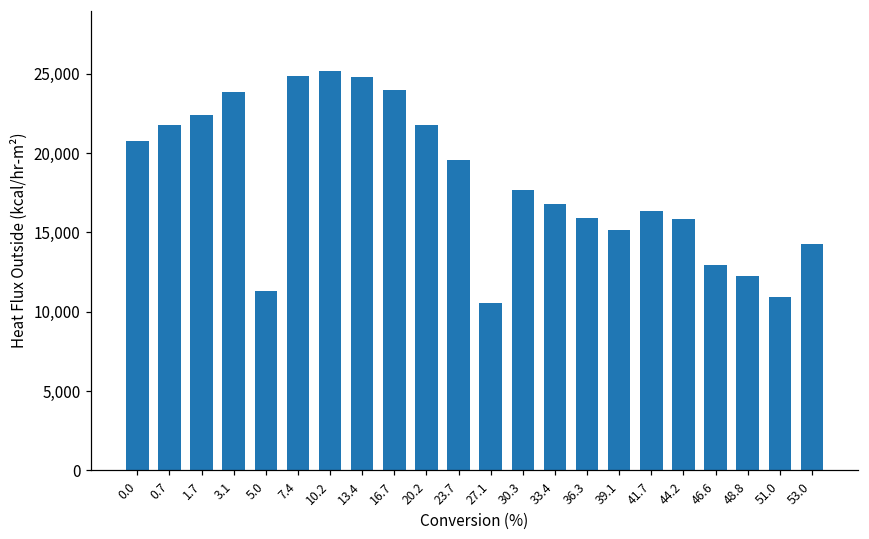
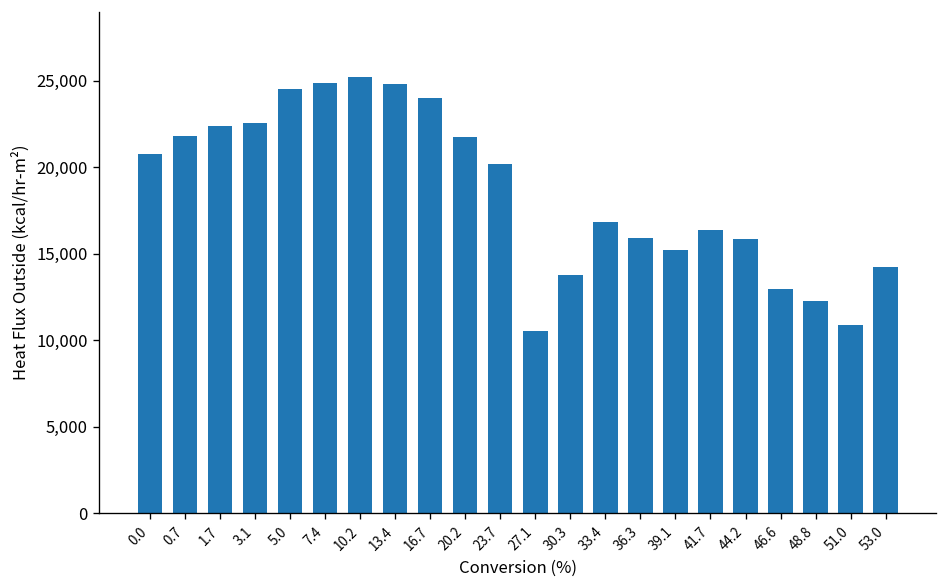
3.1: 23,800 -> 22,500
5.0: 11,300 -> 24,500
23.7: 19,600 -> 20,200
30.3: 17,700 -> 13,800
